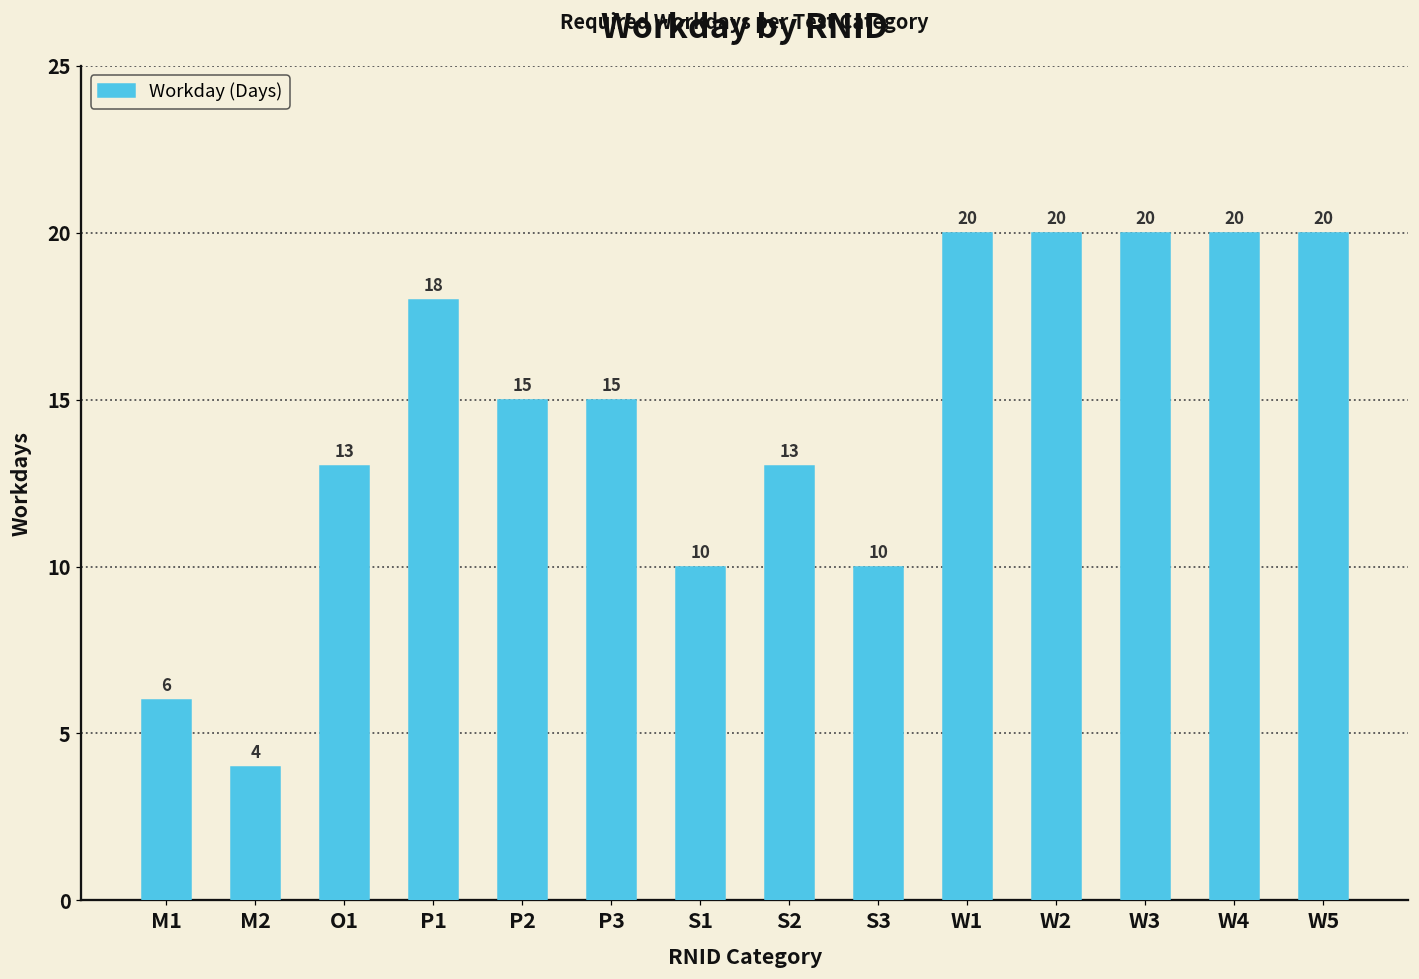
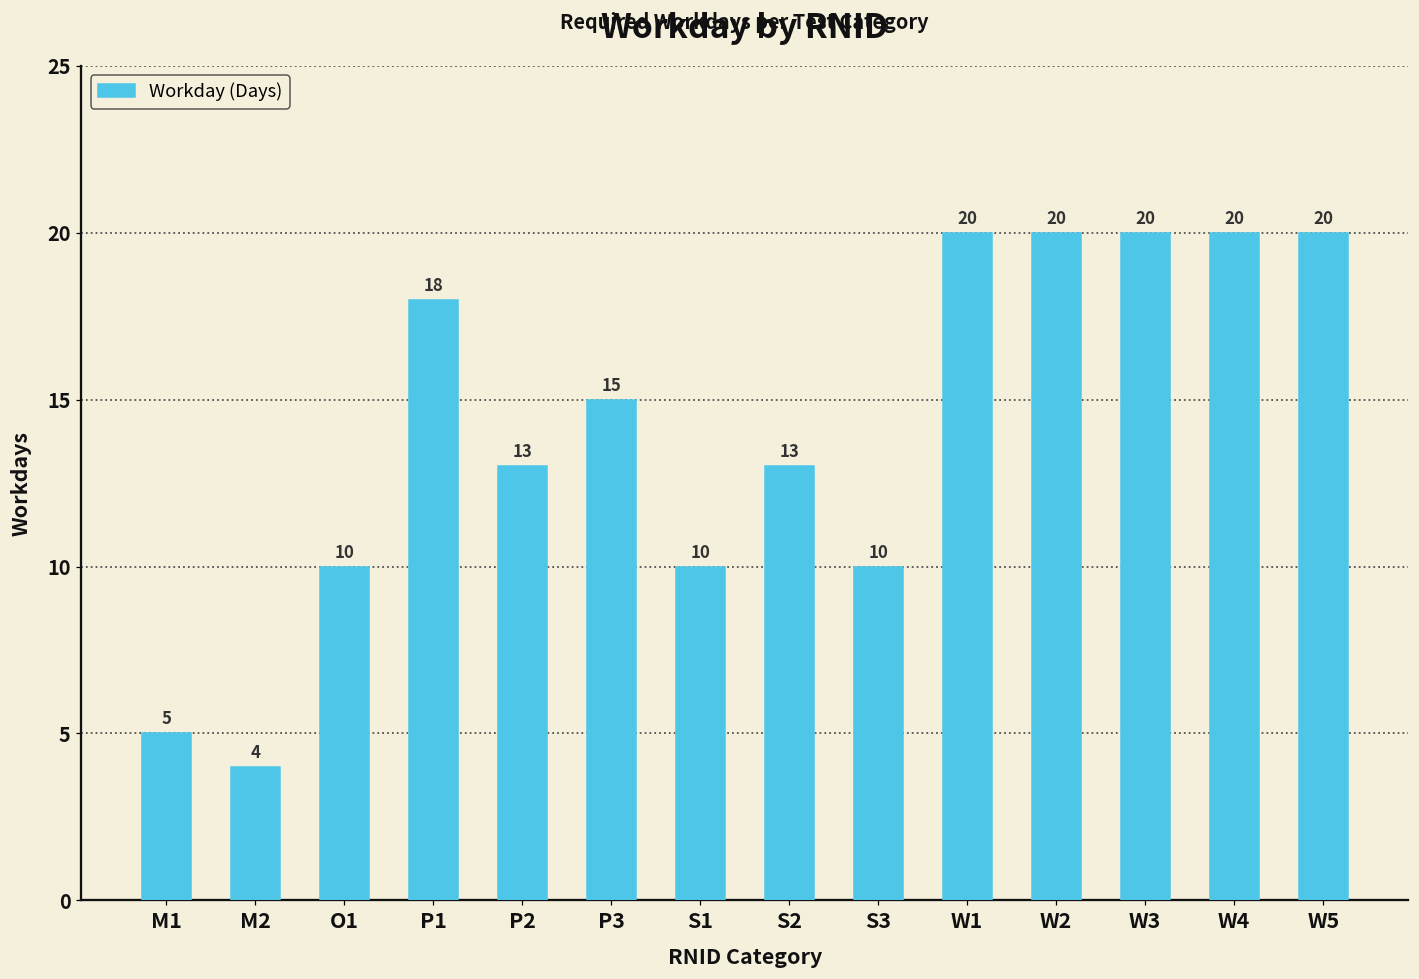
M1: 6 -> 5
O1: 13 -> 10
P2: 15 -> 13
